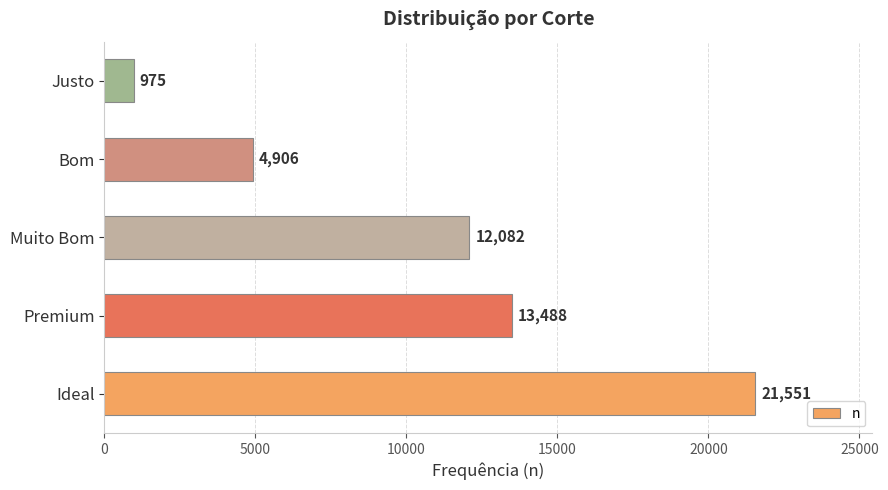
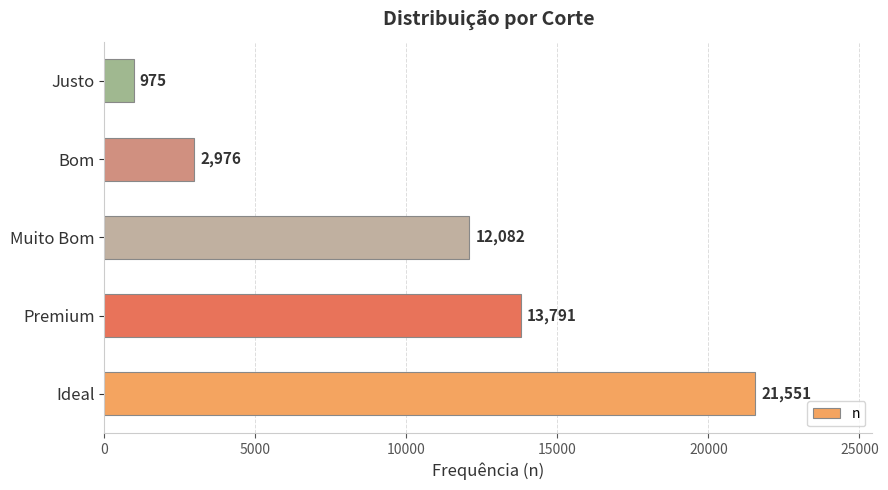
Bom: 4,906 -> 2,976
Premium: 13,488 -> 13,791
